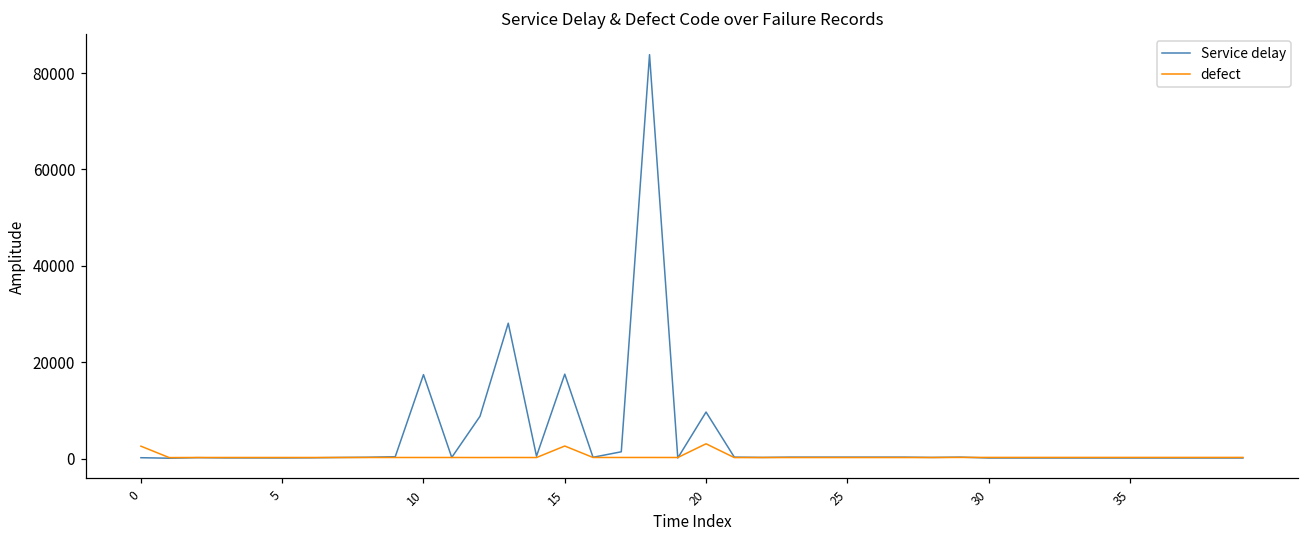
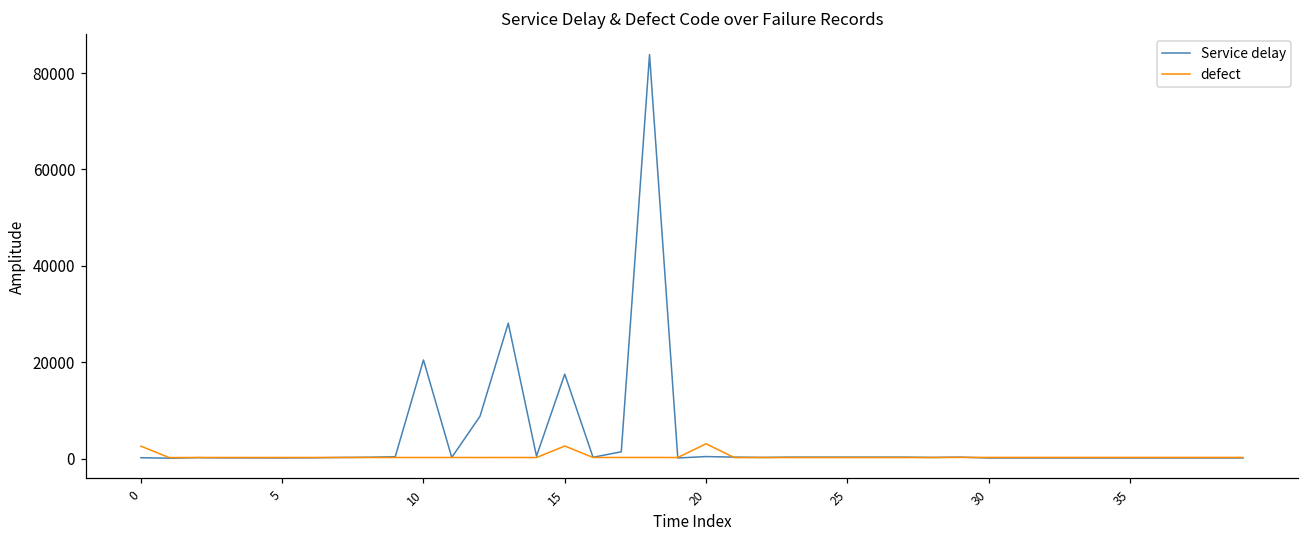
Service delay, 10: 17000 -> 20000
Service delay, 20: 10000 -> 0
